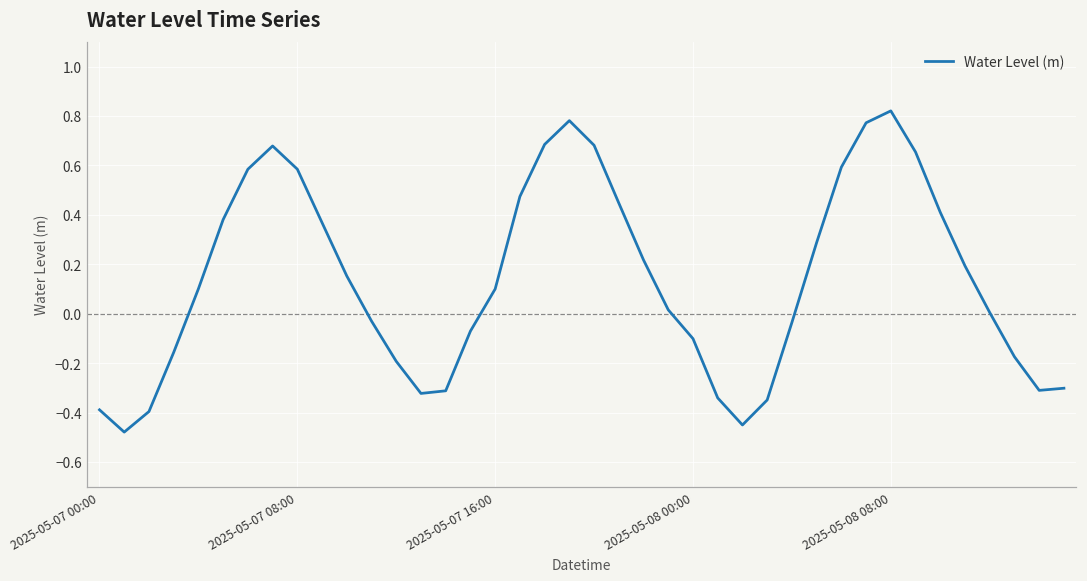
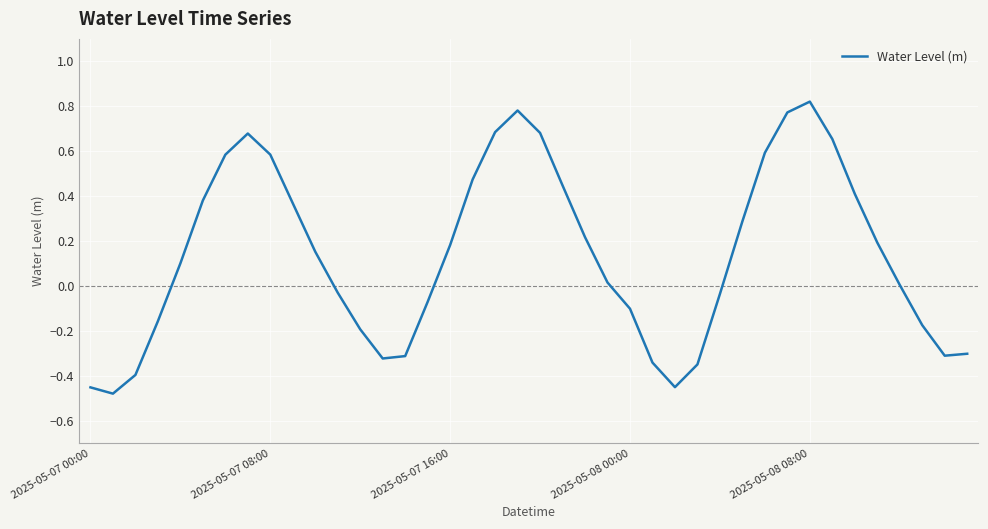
2025-05-07 00:00: -0.39 -> -0.45
2025-05-07 16:00: 0.10 -> 0.18
